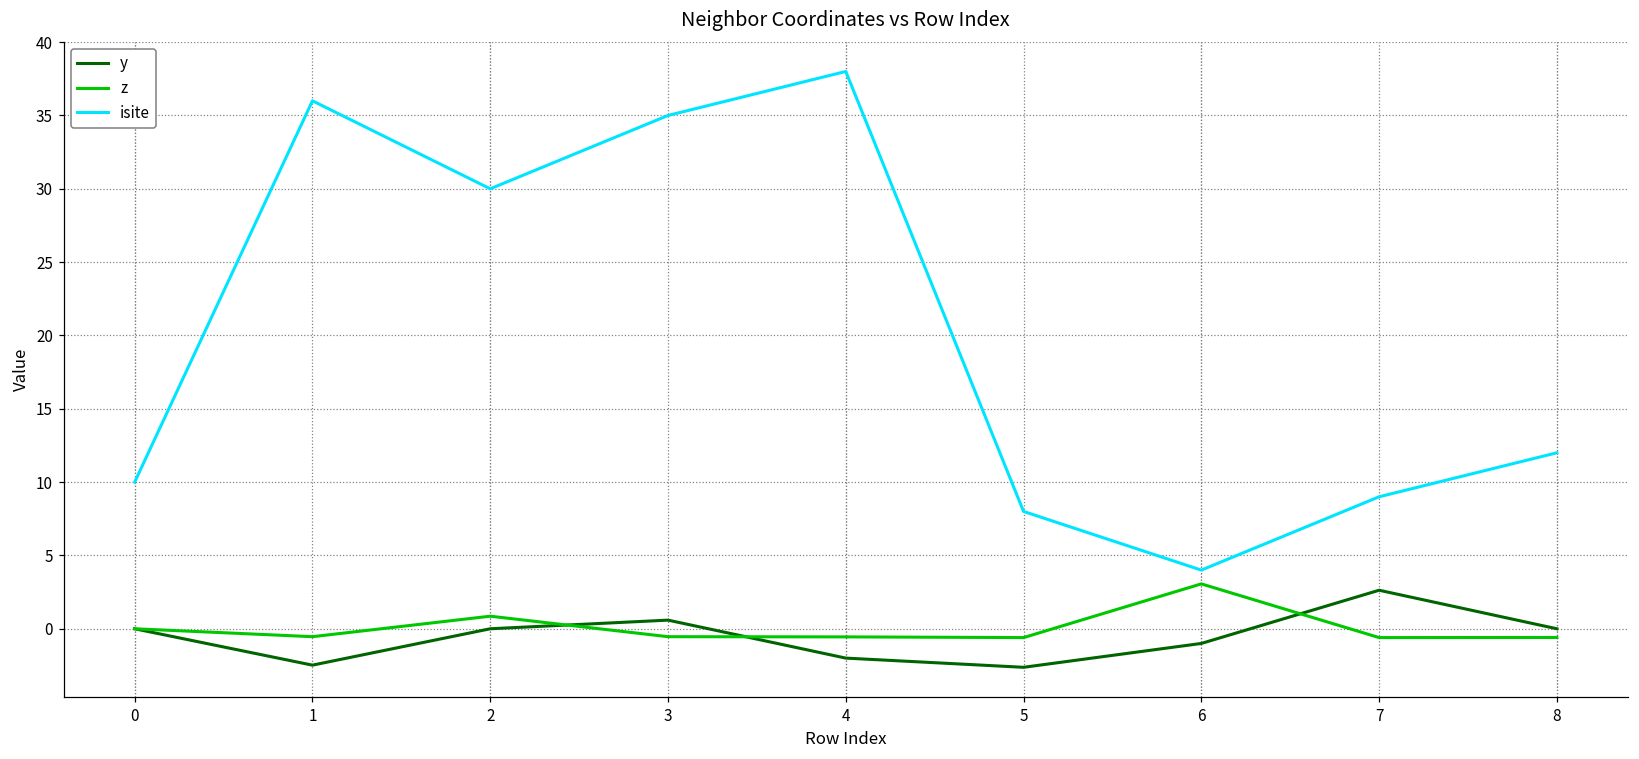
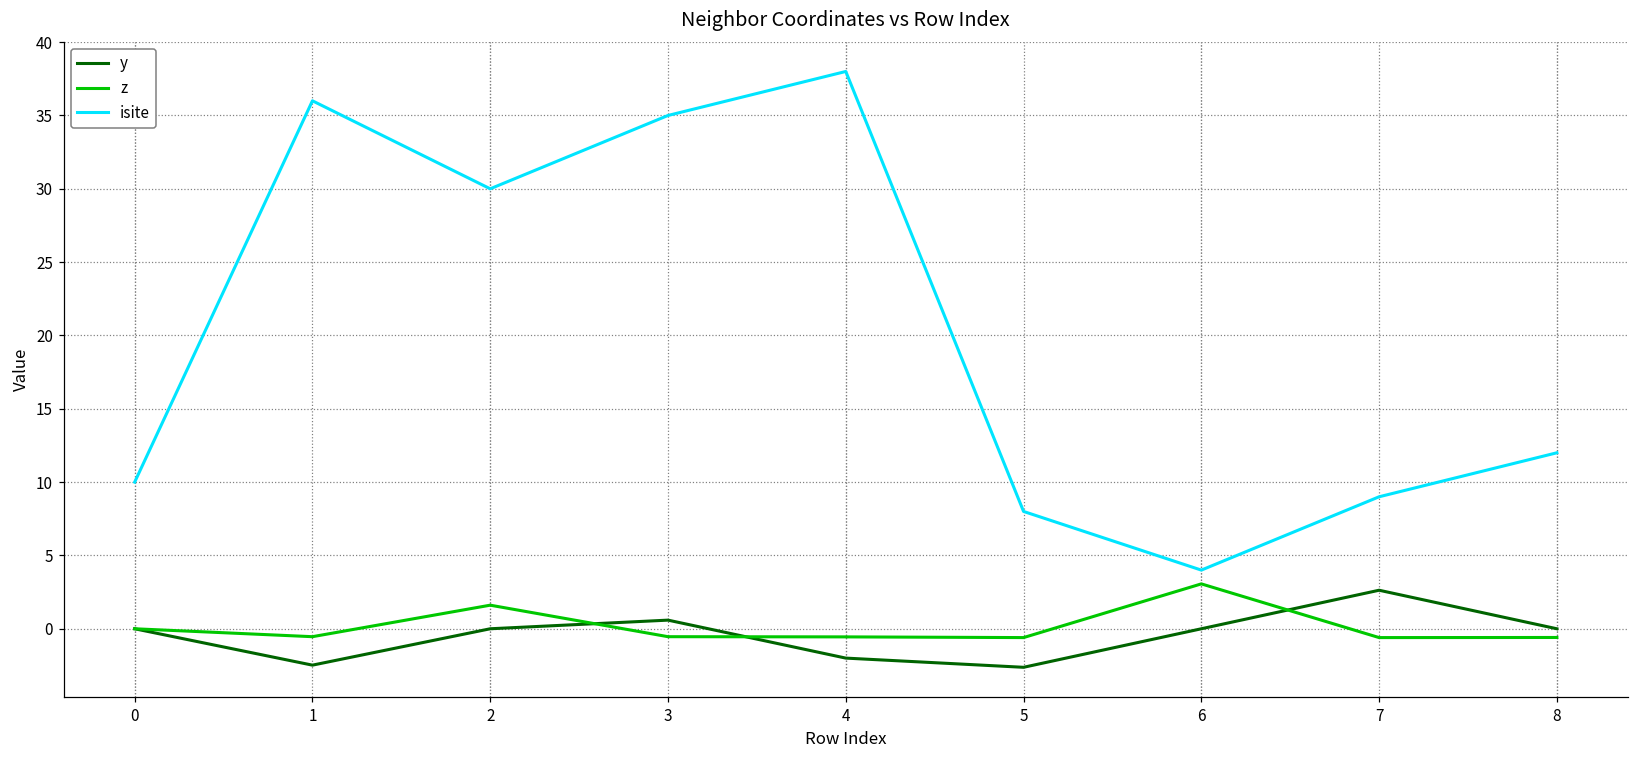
z, 2: 0.9 -> 1.6
y, 6: -1 -> 0
